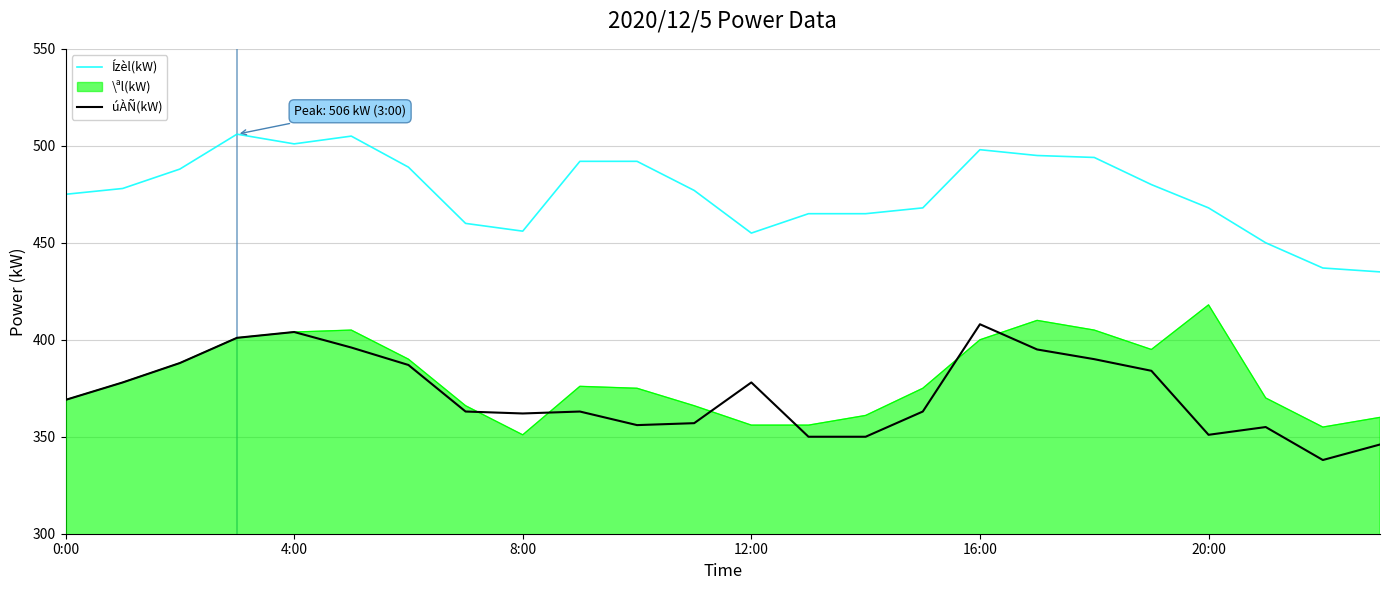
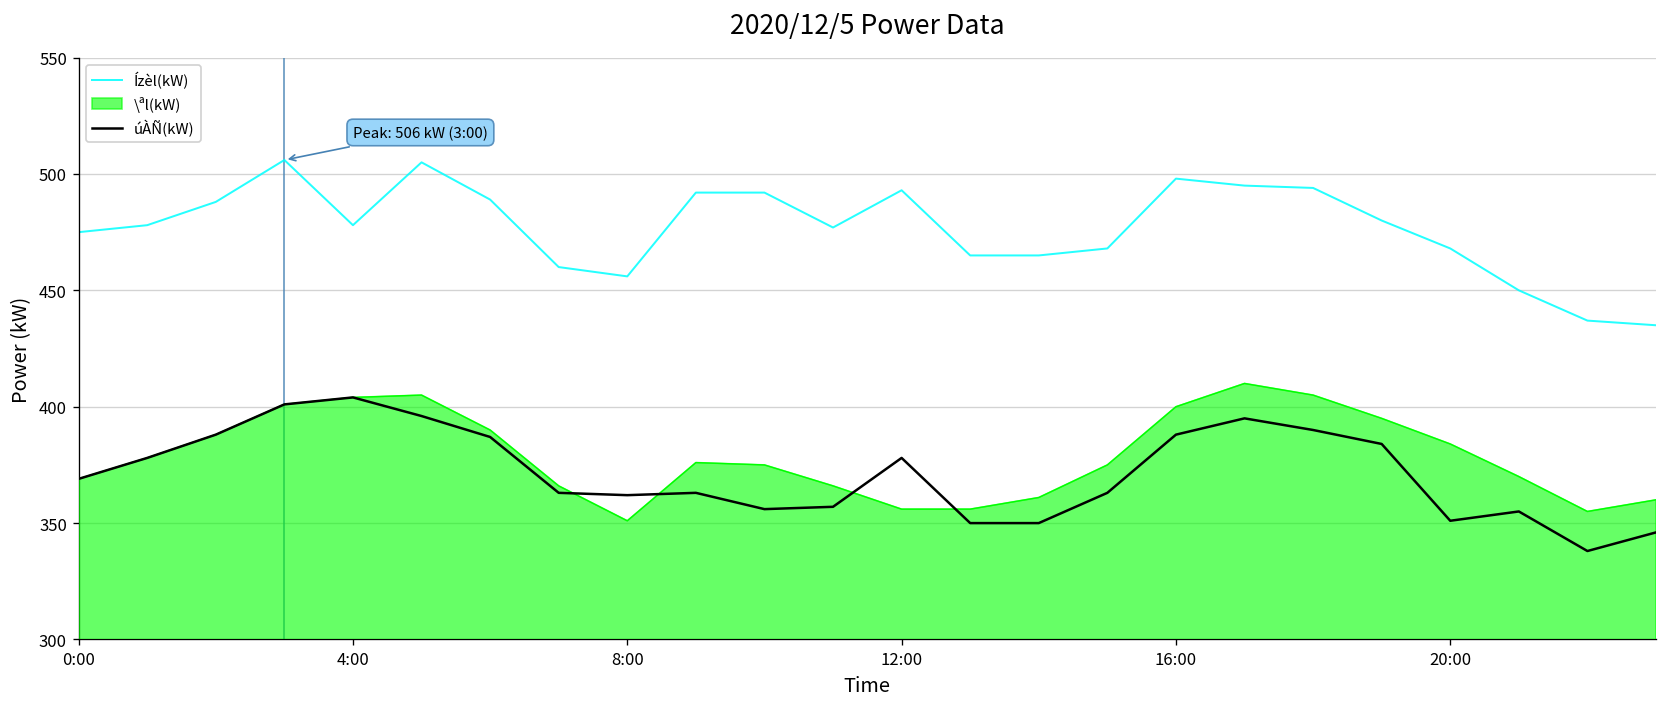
Ízèl(kW), 4:00: 501 -> 478
Ízèl(kW), 12:00: 455 -> 493
úÀÑ(kW), 16:00: 408 -> 388
\ªl(kW), 20:00: 418 -> 384
